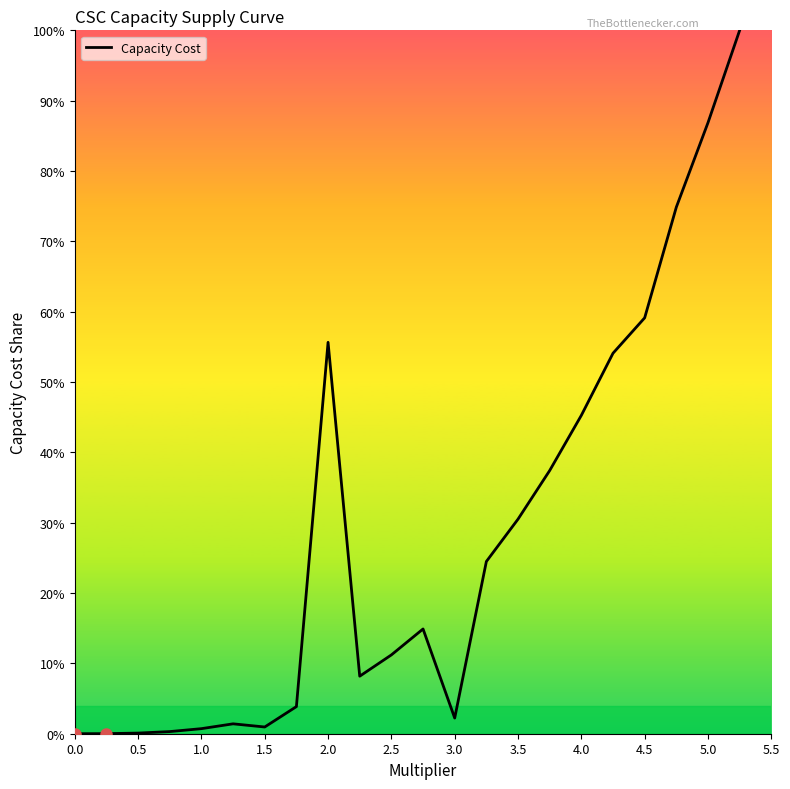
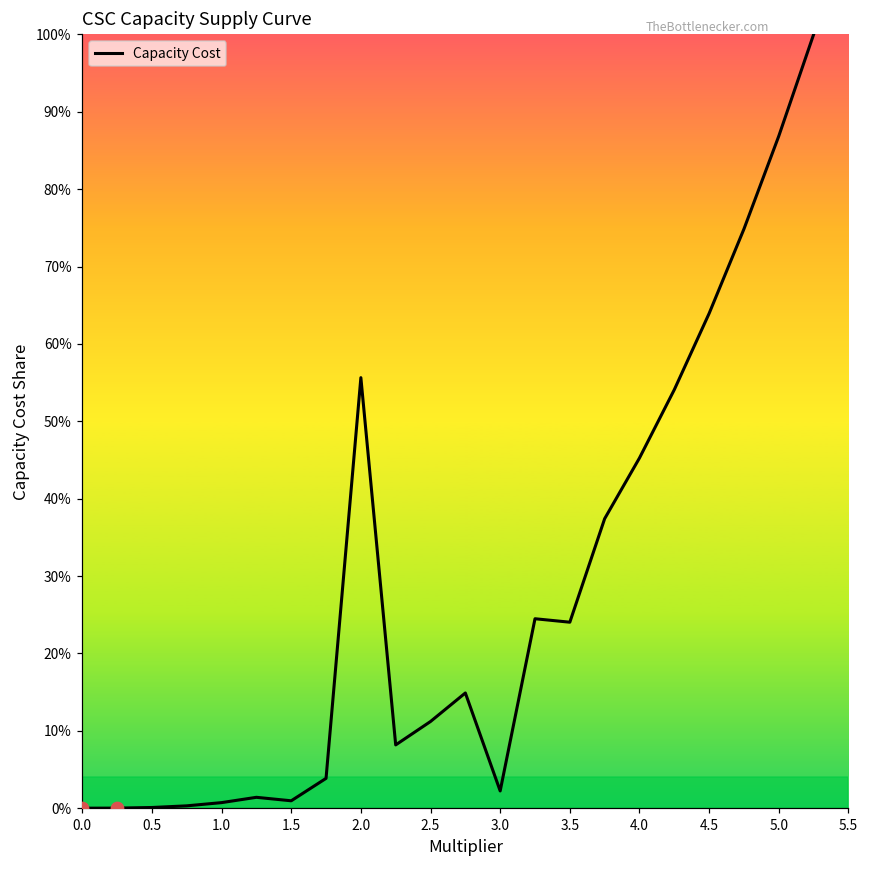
Capacity Cost, 3.5: 31% -> 24%
Capacity Cost, 4.5: 59% -> 64%
